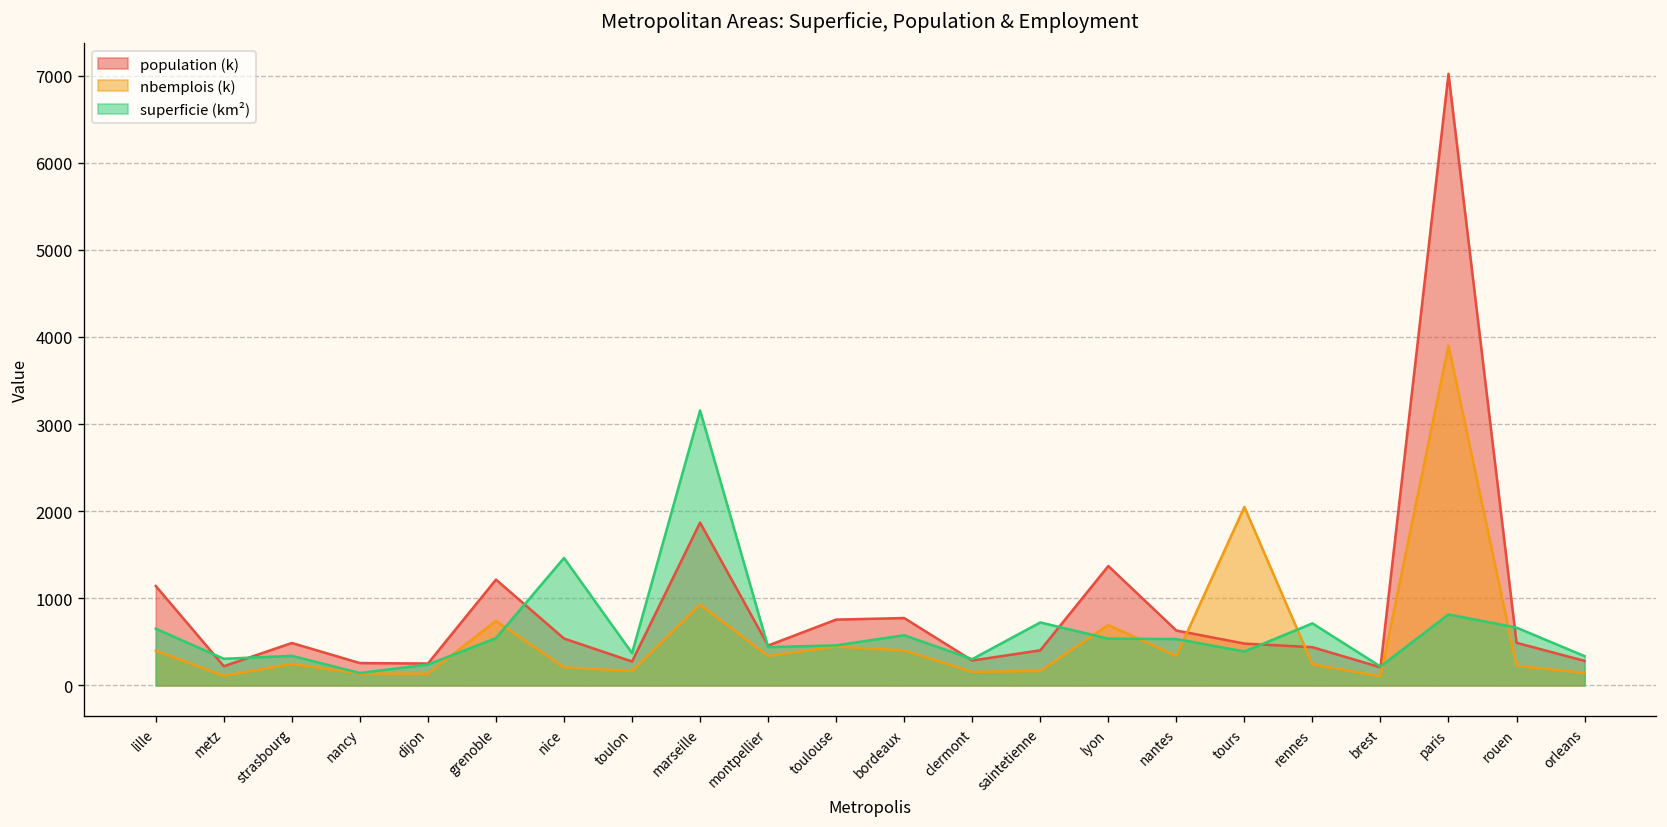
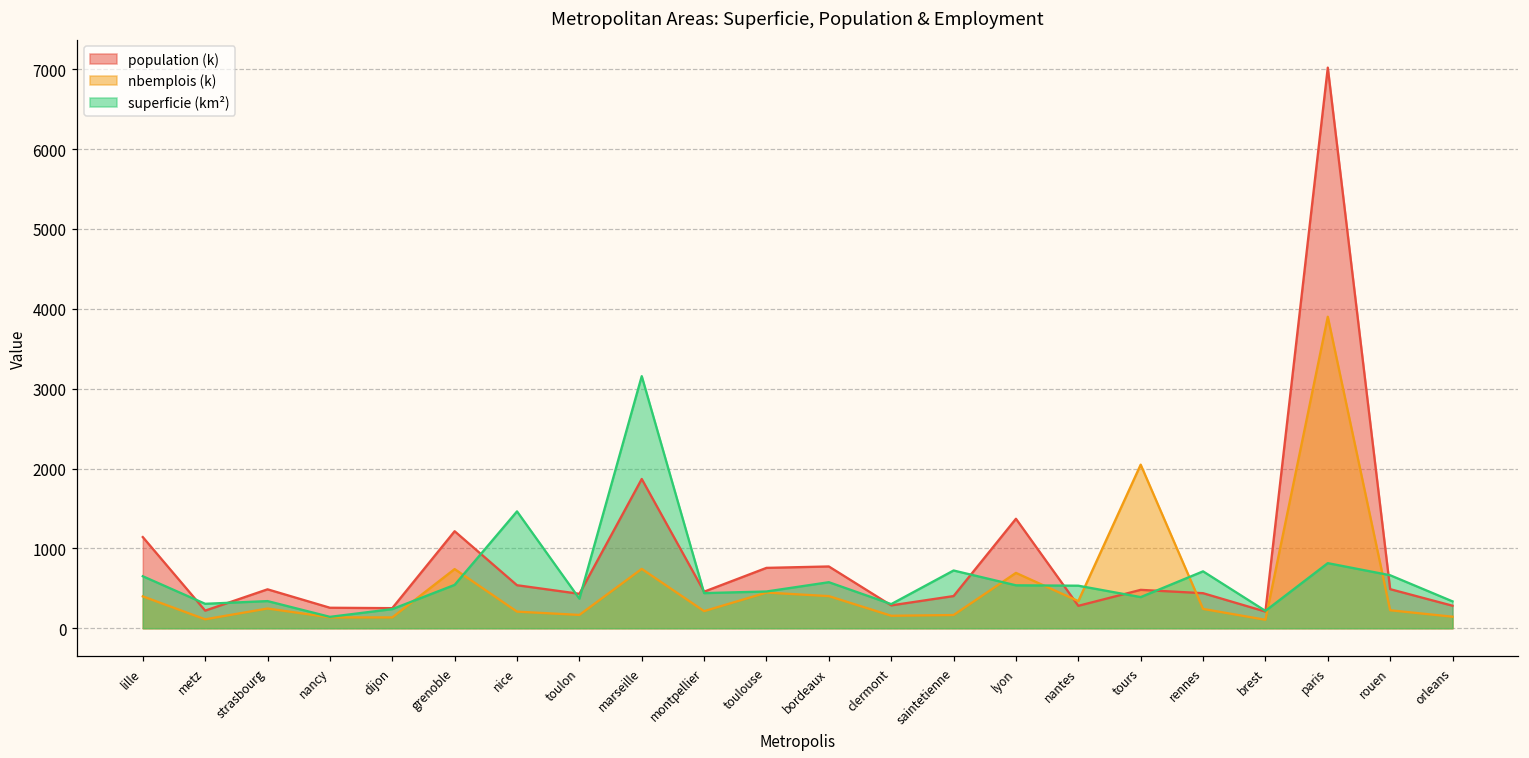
population (k), toulon: 300 -> 400
nbemplois (k), marseille: 900 -> 700
nbemplois (k), montpellier: 300 -> 200
population (k), nantes: 600 -> 300
